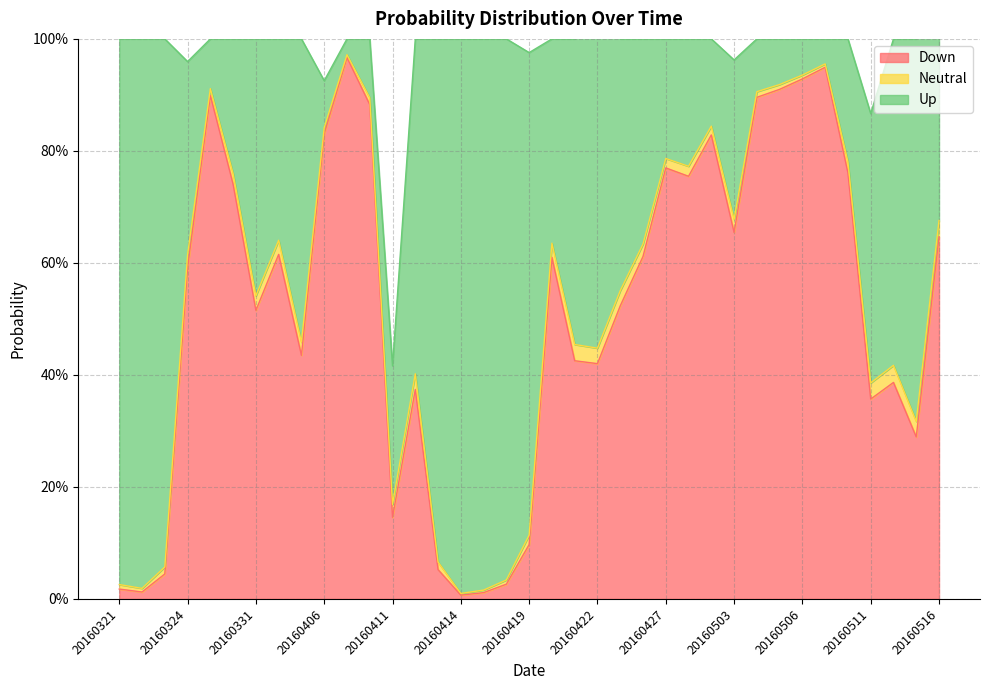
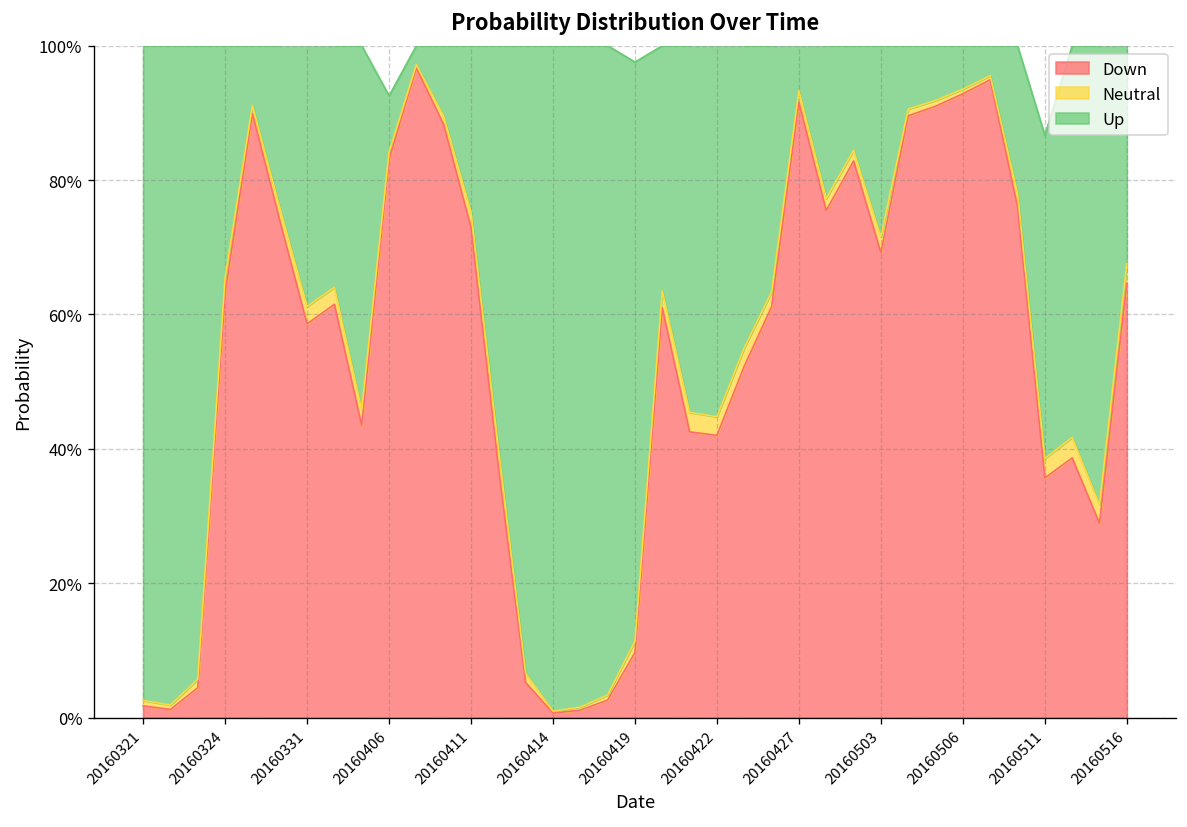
Down, 20160324: 59% -> 63%
Down, 20160331: 52% -> 59%
Down, 20160411: 15% -> 73%
Down, 20160427: 77% -> 92%
Down, 20160503: 65% -> 69%
